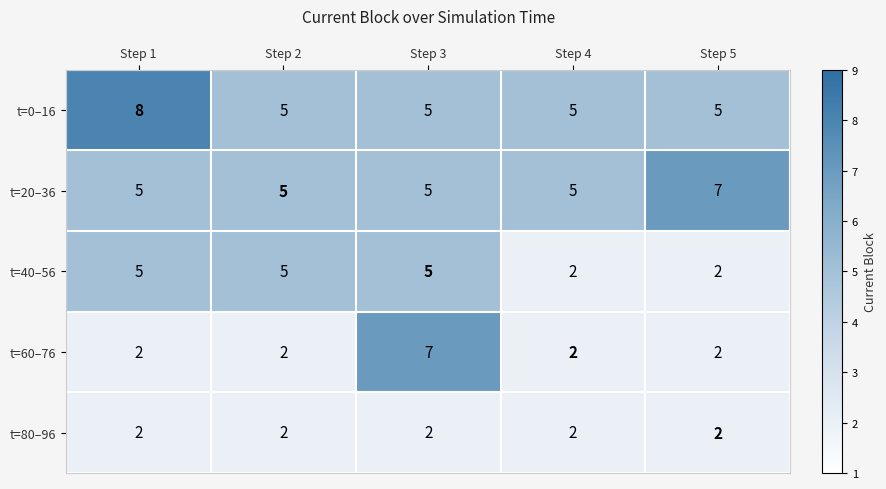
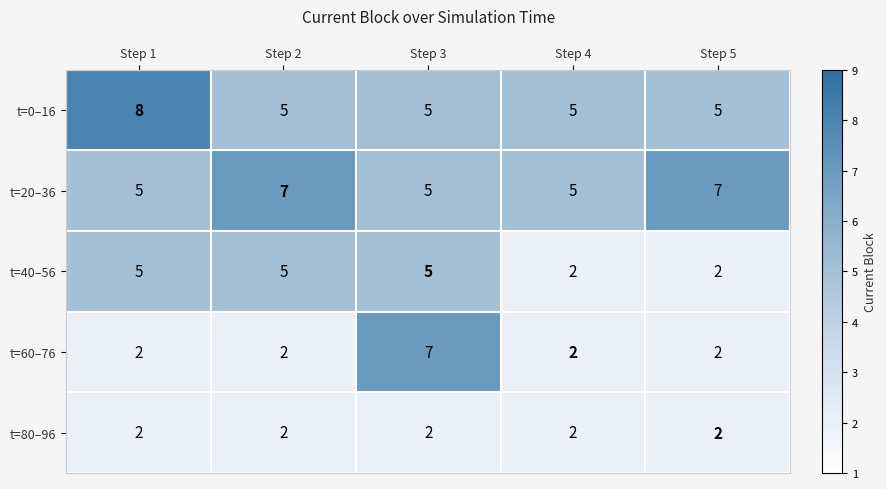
t=20–36, Step 2: 5 -> 7
